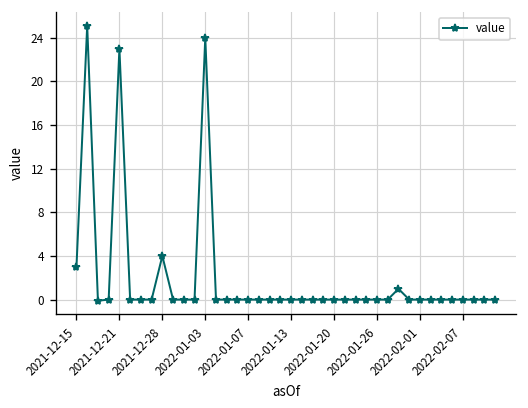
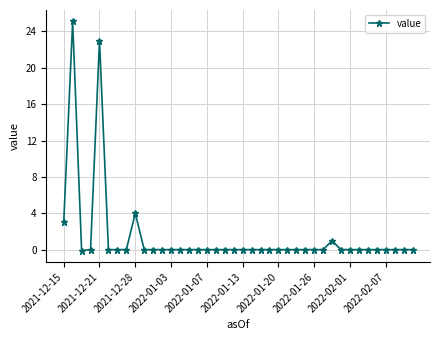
2022-01-03: 24 -> 0
